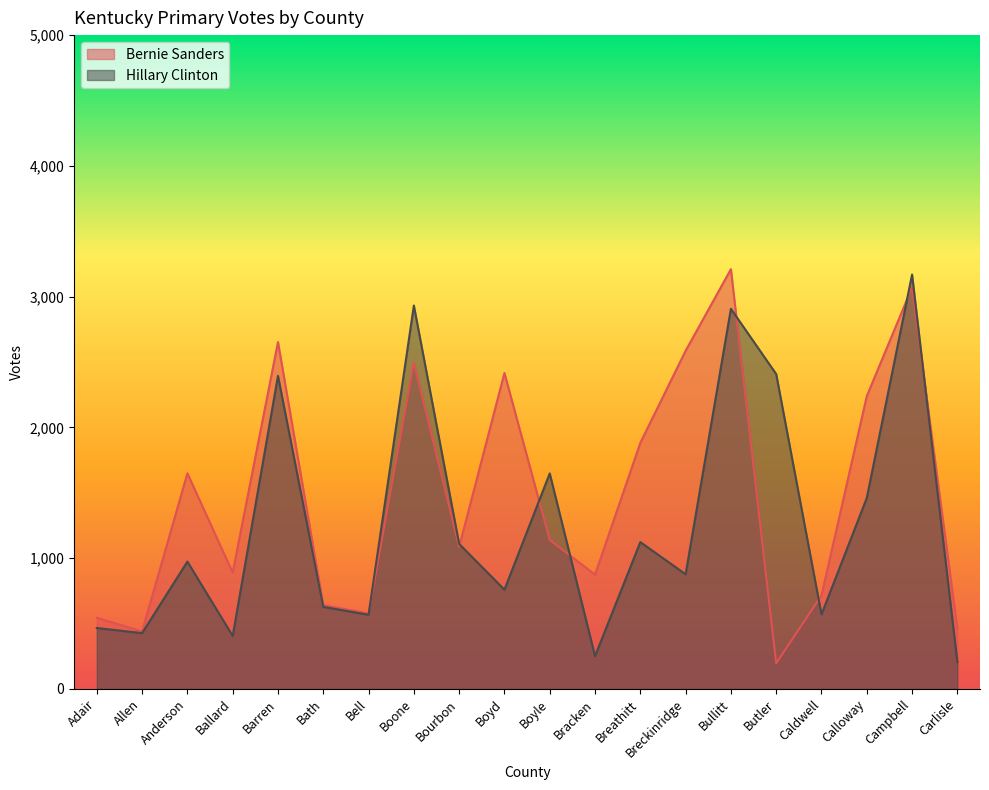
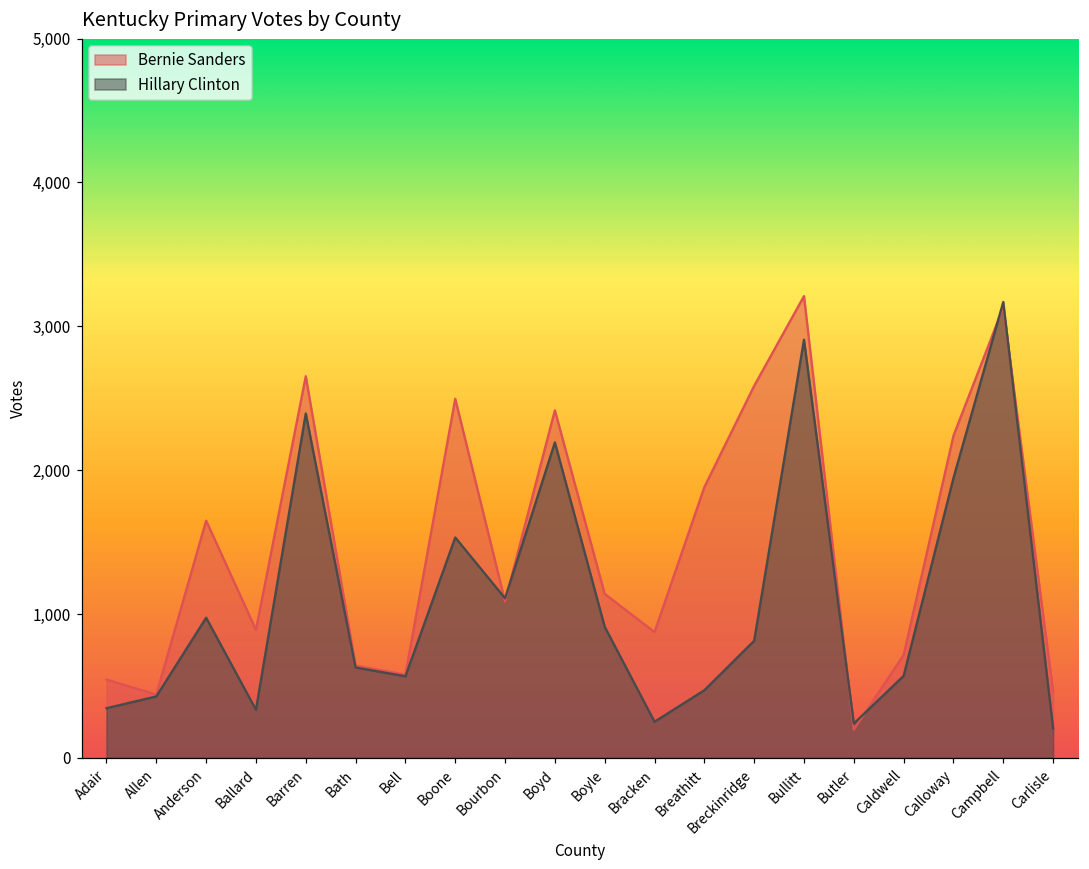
Hillary Clinton, Adair: 470 -> 350
Hillary Clinton, Ballard: 410 -> 330
Hillary Clinton, Boone: 2,930 -> 1,530
Hillary Clinton, Boyd: 760 -> 2,190
Hillary Clinton, Boyle: 1,650 -> 910
Hillary Clinton, Breathitt: 1,120 -> 470
Hillary Clinton, Breckinridge: 880 -> 810
Hillary Clinton, Butler: 2,410 -> 240
Hillary Clinton, Calloway: 1,460 -> 1,950
Bernie Sanders, Campbell: 3,070 -> 3,130
